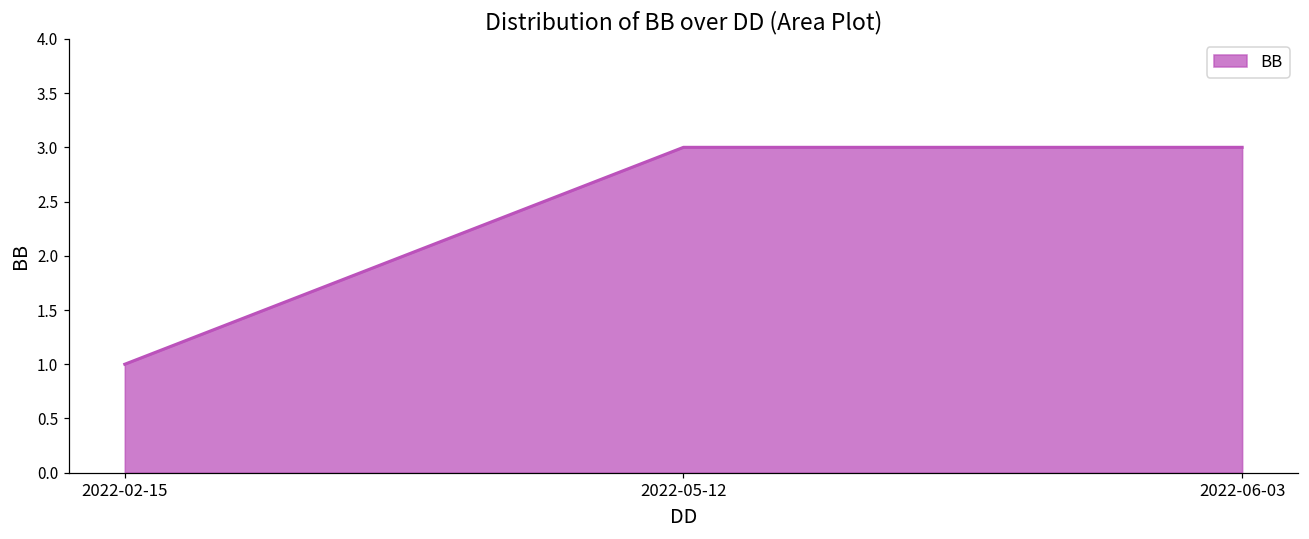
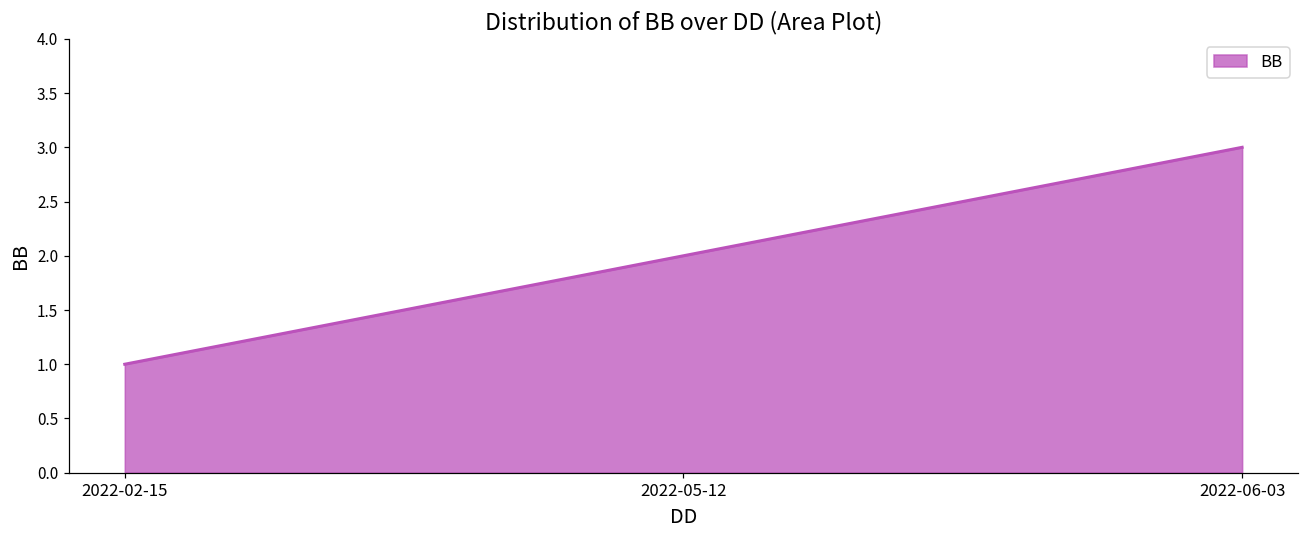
2022-05-12: 3 -> 2
